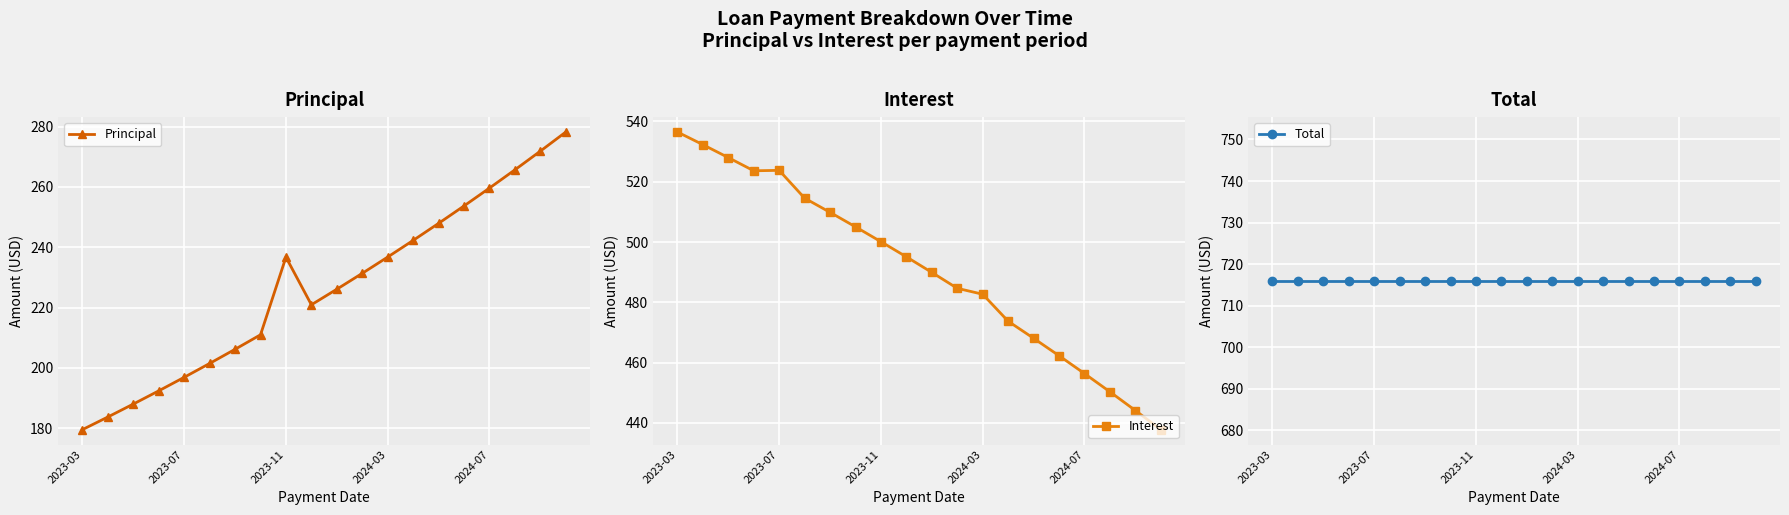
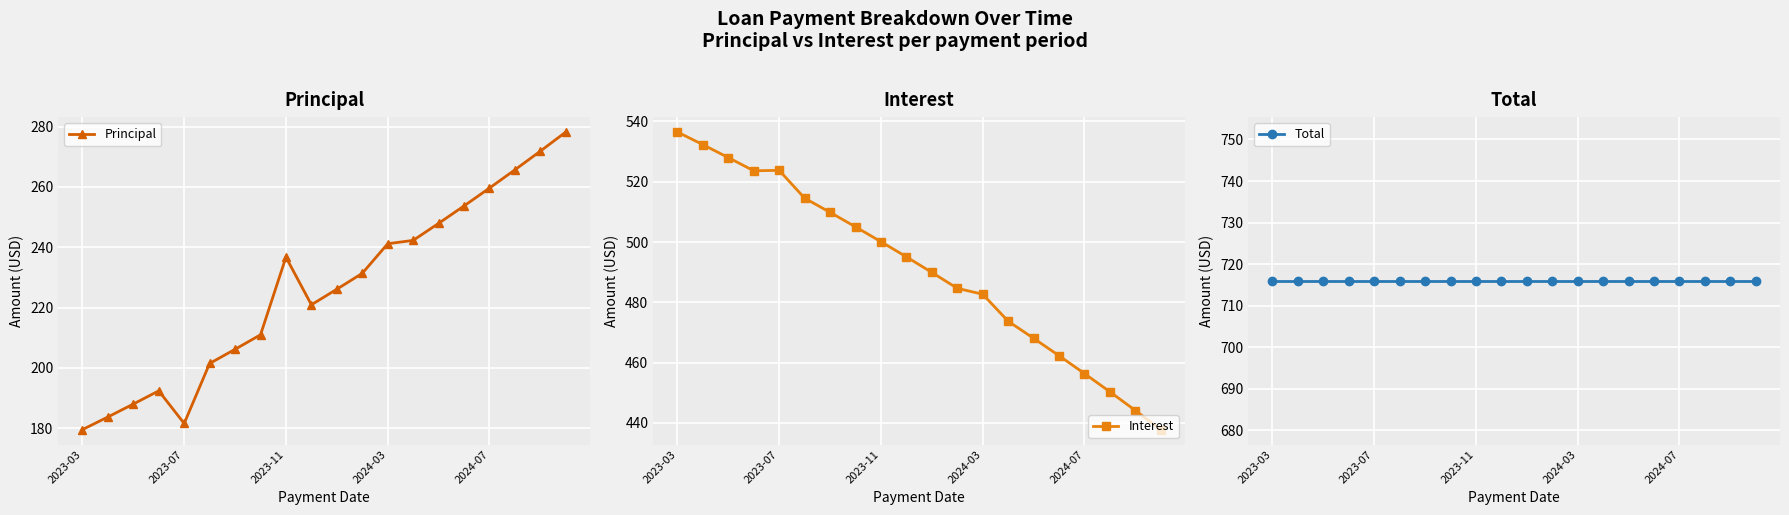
Principal, 2023-07: 197 -> 182
Principal, 2024-03: 237 -> 241
